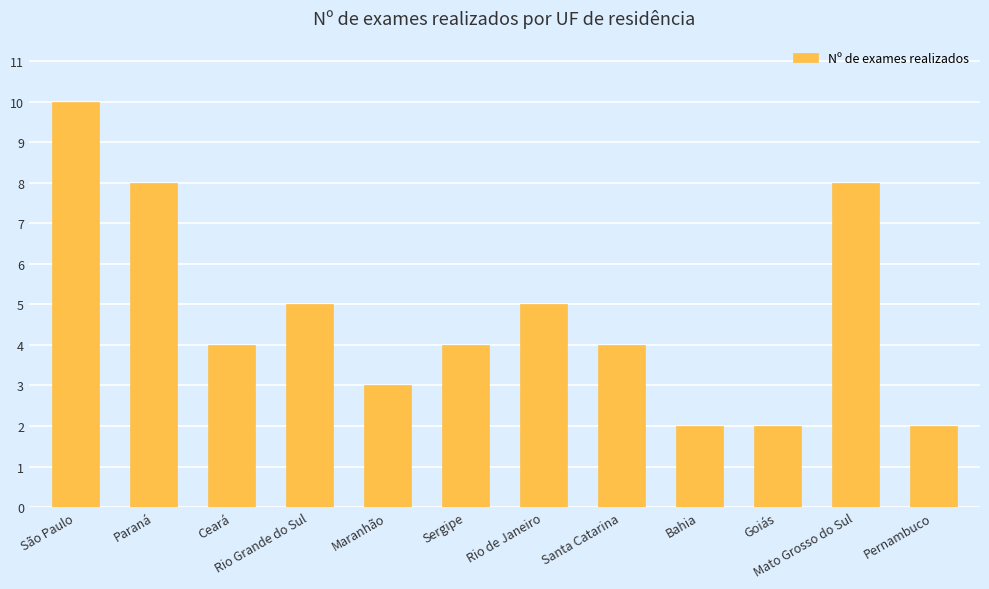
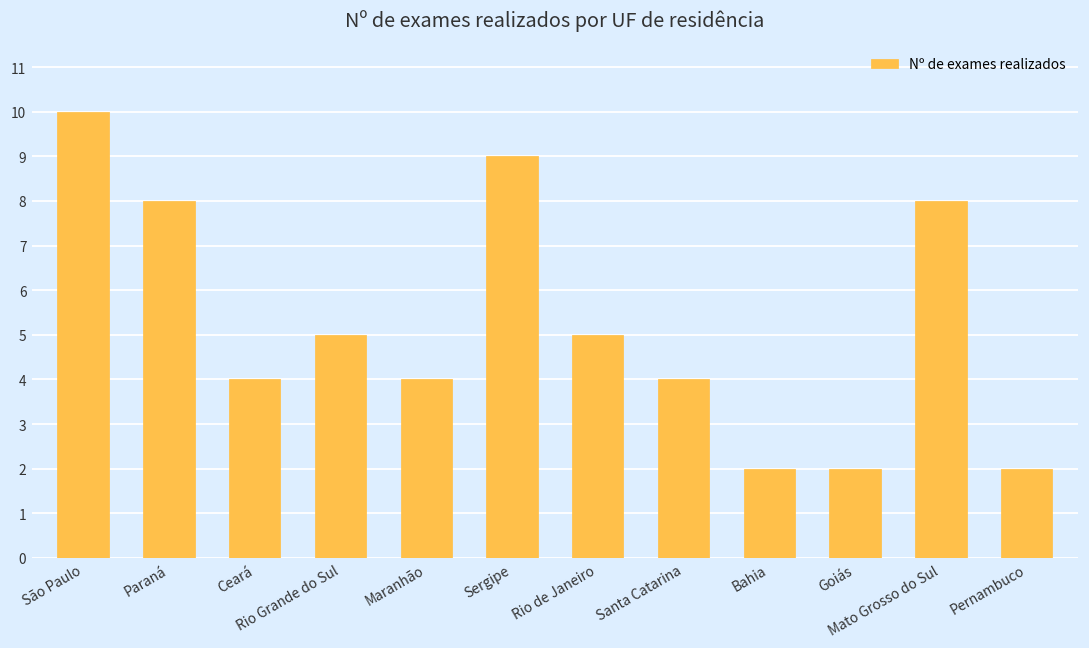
Maranhão: 3 -> 4
Sergipe: 4 -> 9
